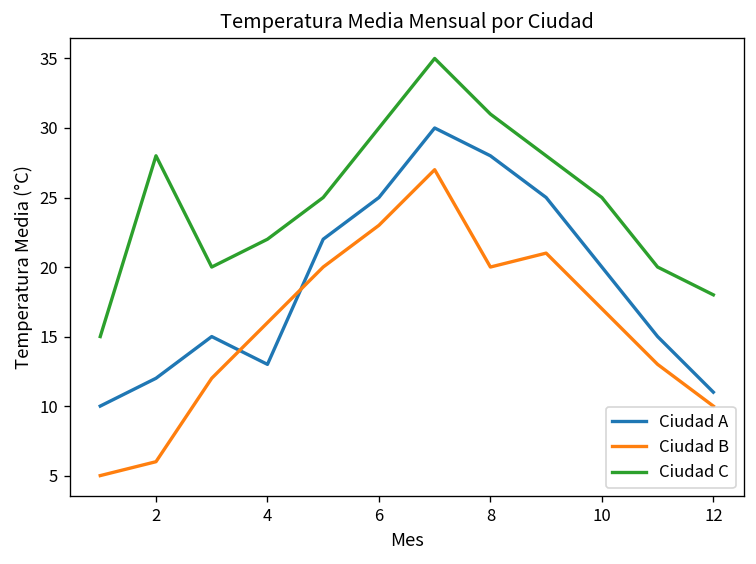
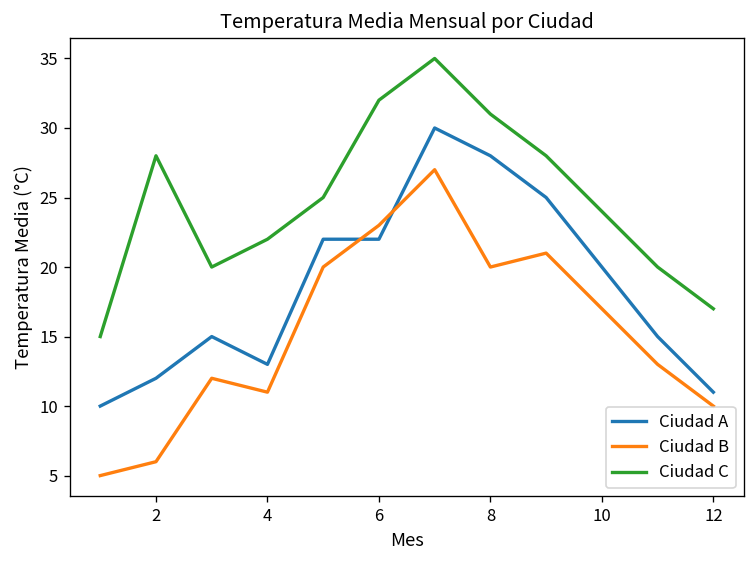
Ciudad B, 4: 16 -> 11
Ciudad A, 6: 25 -> 22
Ciudad C, 6: 30 -> 32
Ciudad C, 10: 25 -> 24
Ciudad C, 12: 18 -> 17
